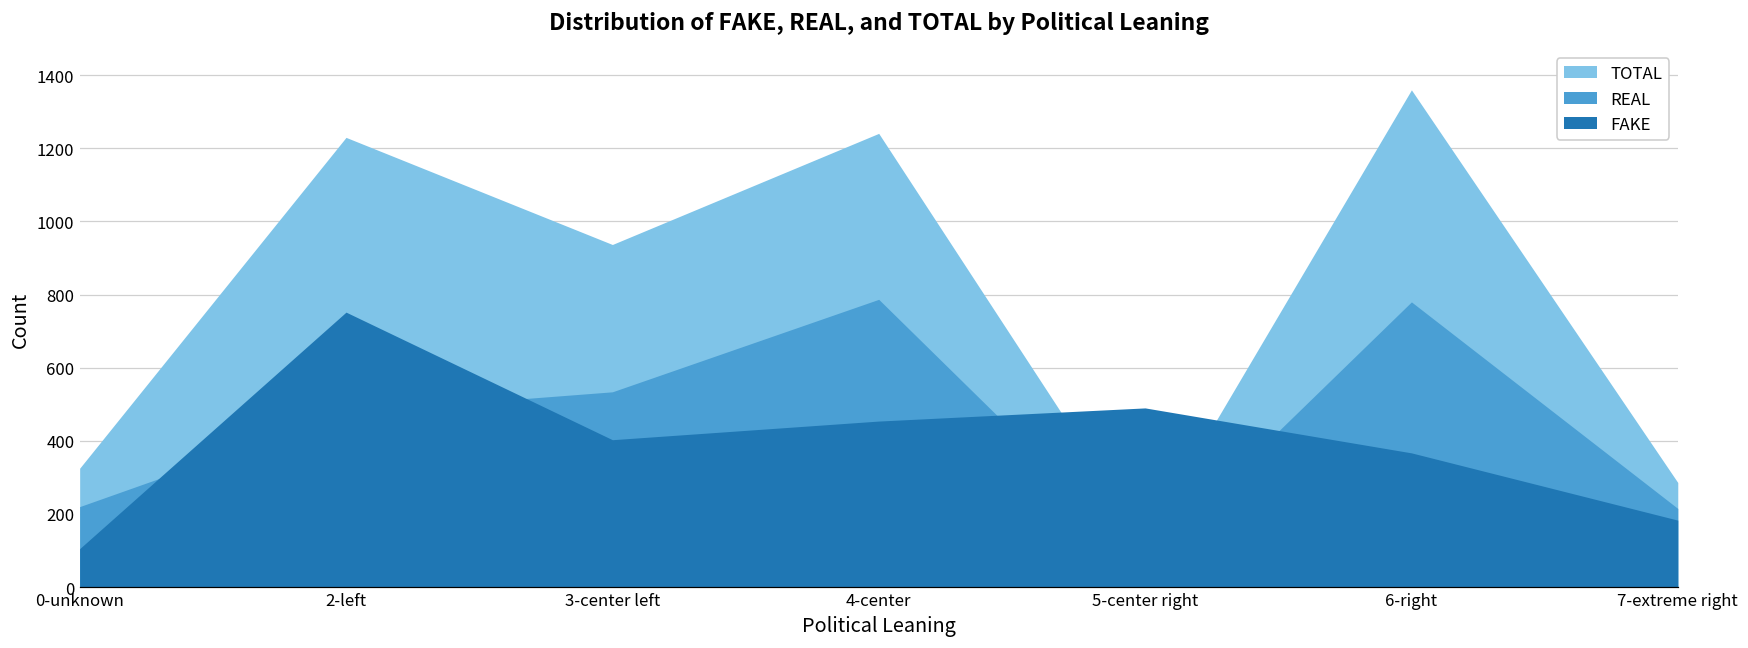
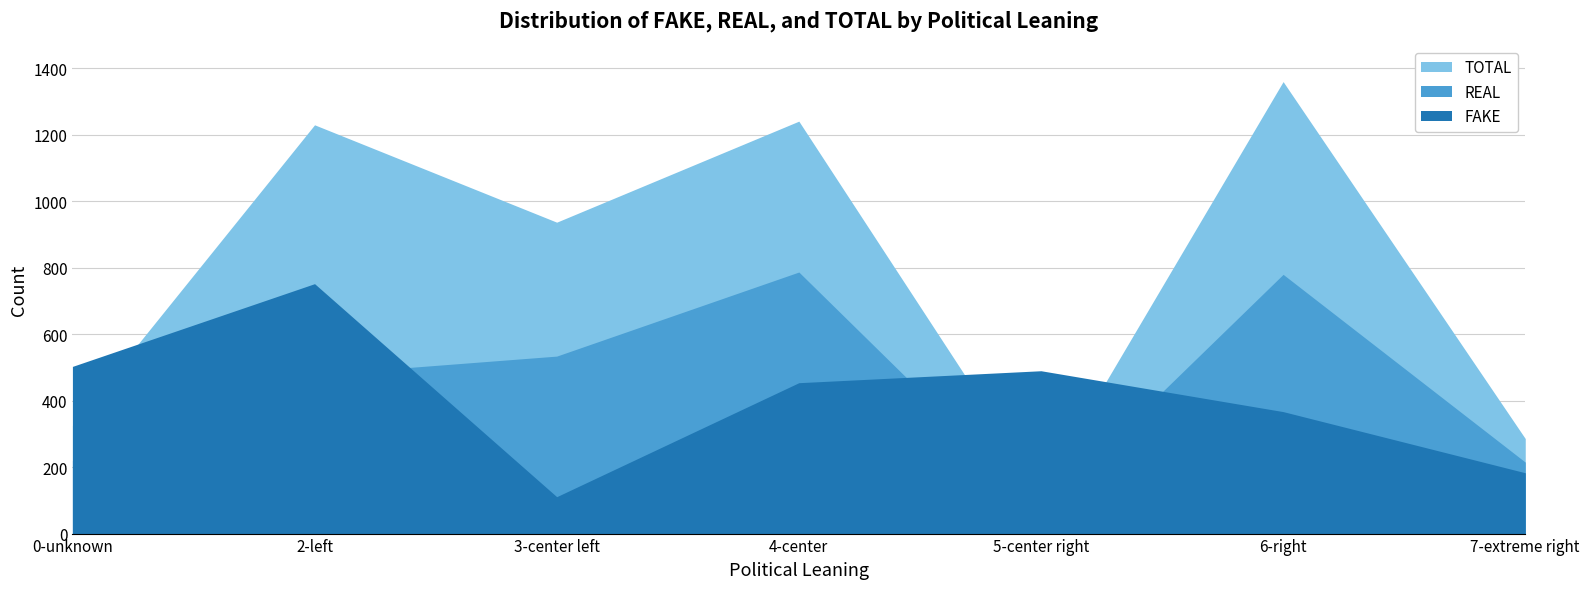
FAKE, 0-unknown: 110 -> 500
FAKE, 3-center left: 400 -> 110
